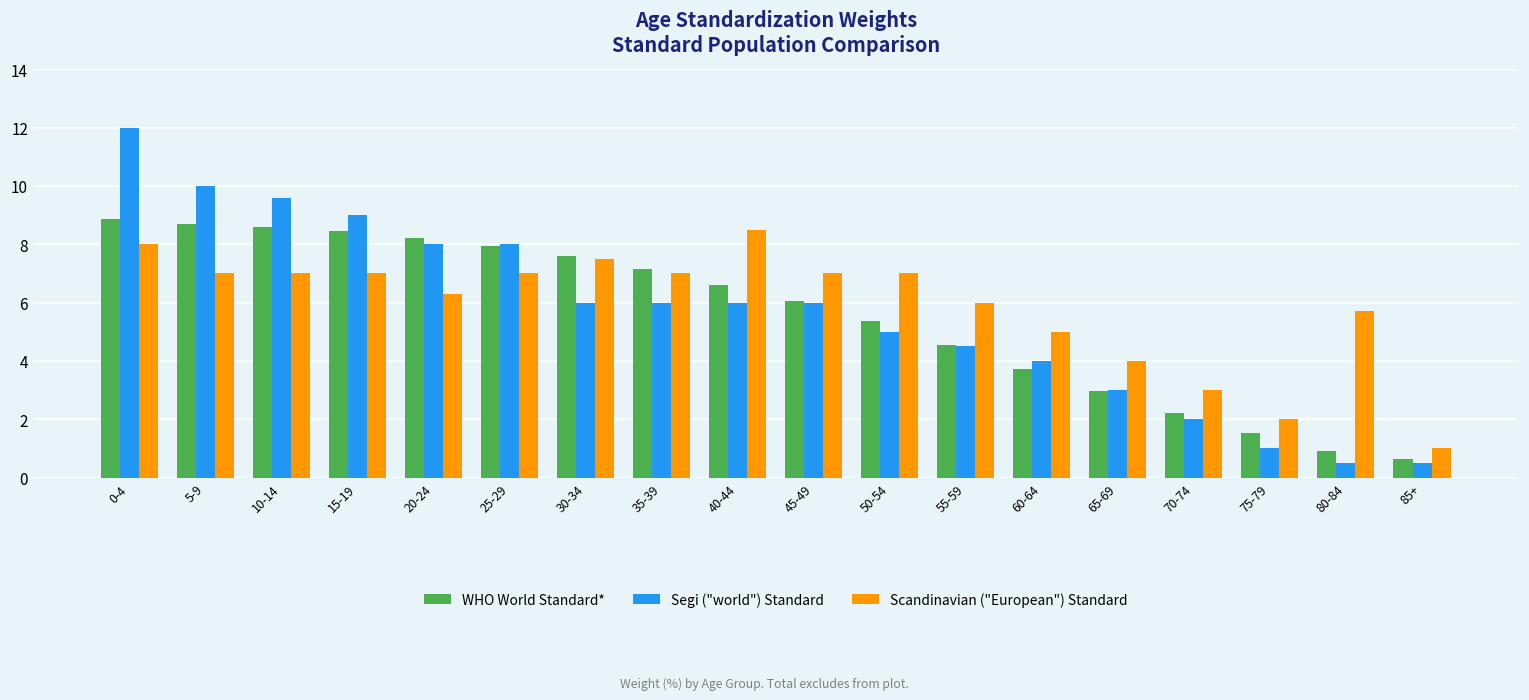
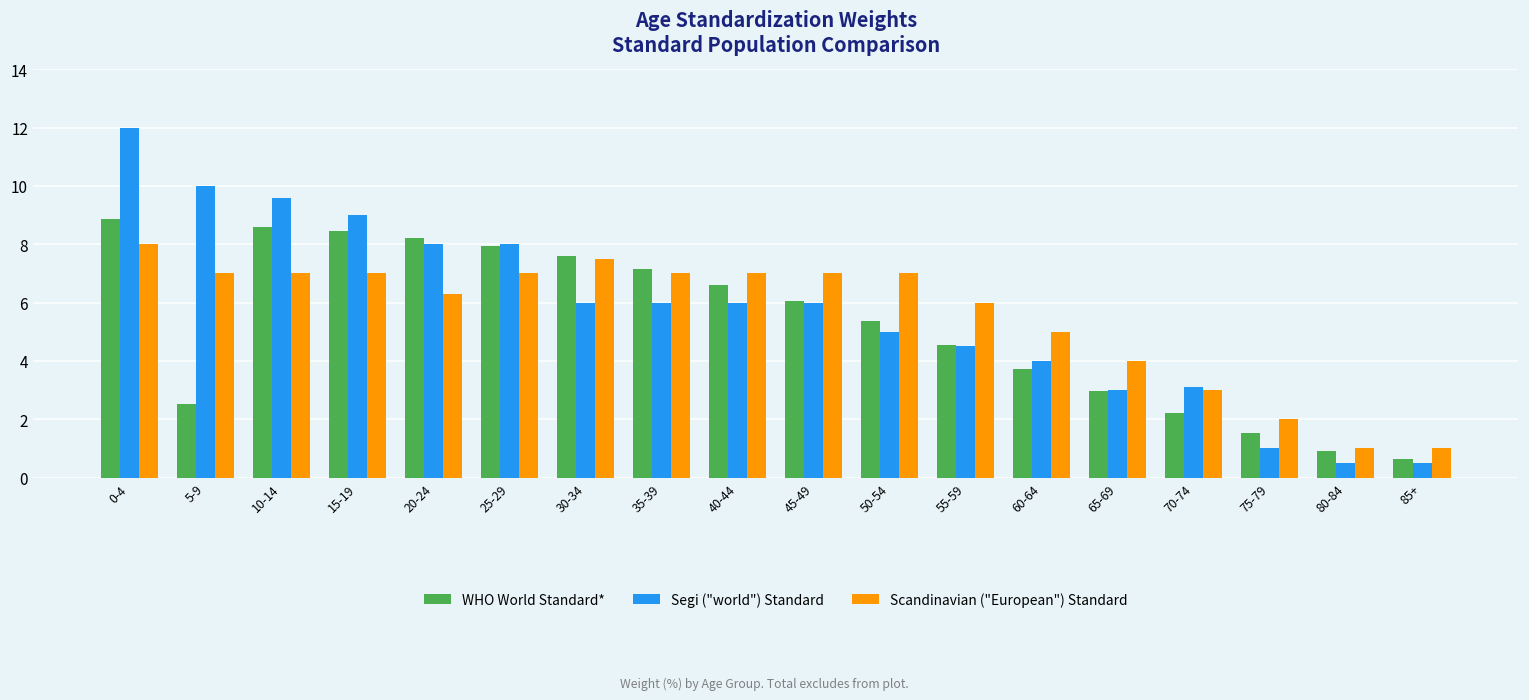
WHO World Standard*, 5-9: 8.7 -> 2.5
Scandinavian ("European") Standard, 40-44: 8.5 -> 7.0
Segi ("world") Standard, 70-74: 2.0 -> 3.1
Scandinavian ("European") Standard, 80-84: 5.7 -> 1.0
